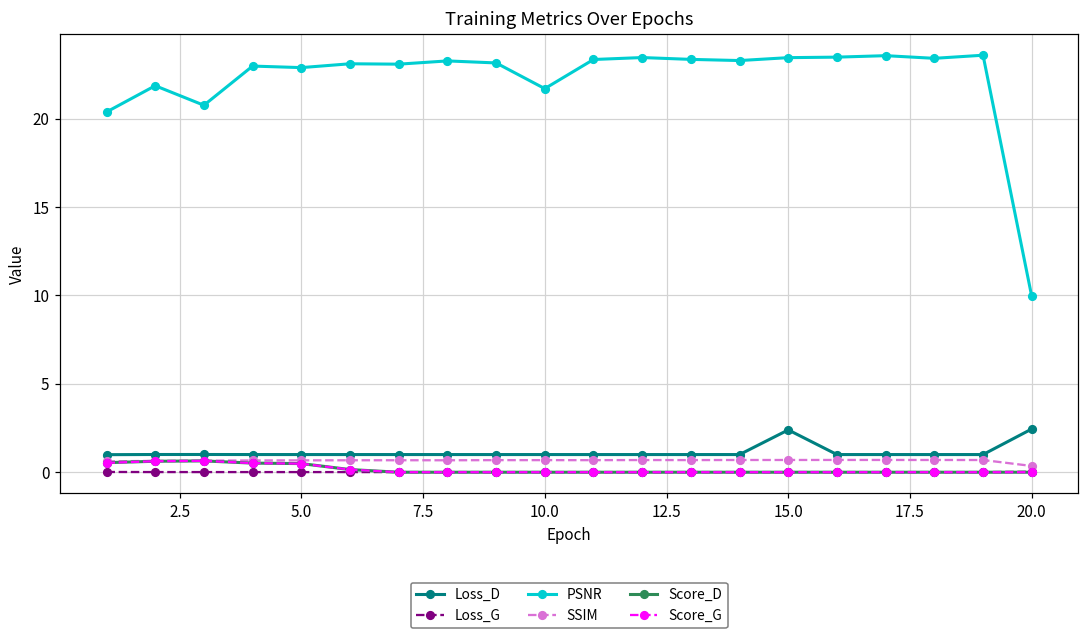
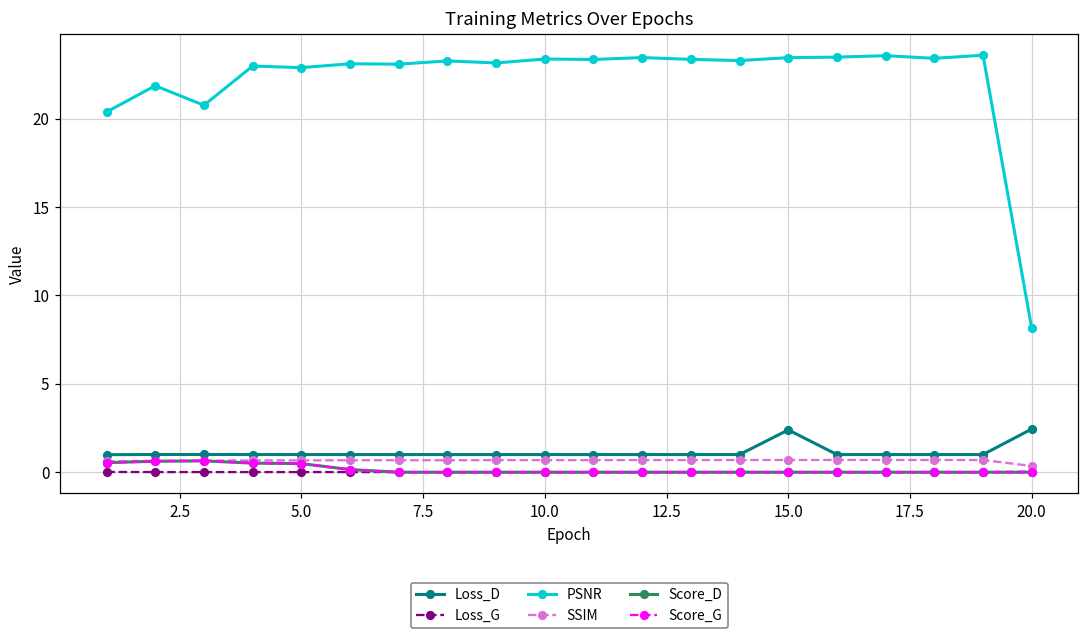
PSNR, 10.0: 21.7 -> 23.4
PSNR, 20.0: 9.9 -> 8.1
